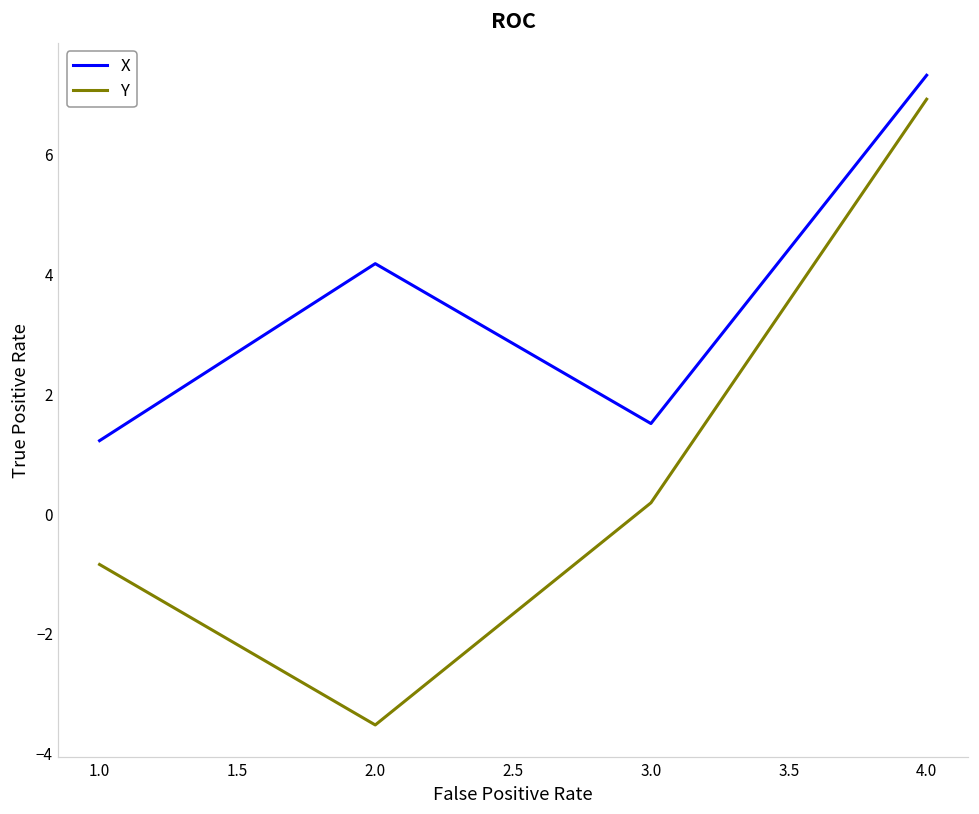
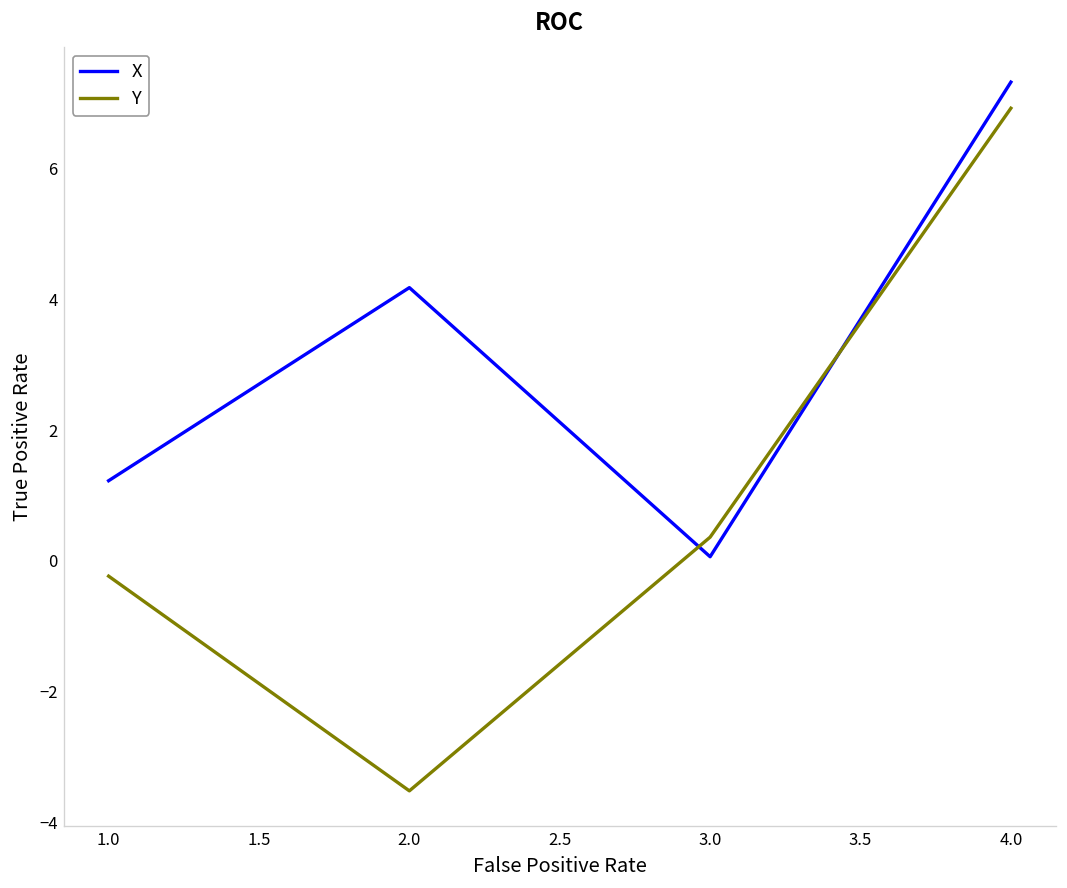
Y, 1.0: -0.8 -> -0.2
X, 3.0: 1.5 -> 0.1
Y, 3.0: 0.2 -> 0.4
